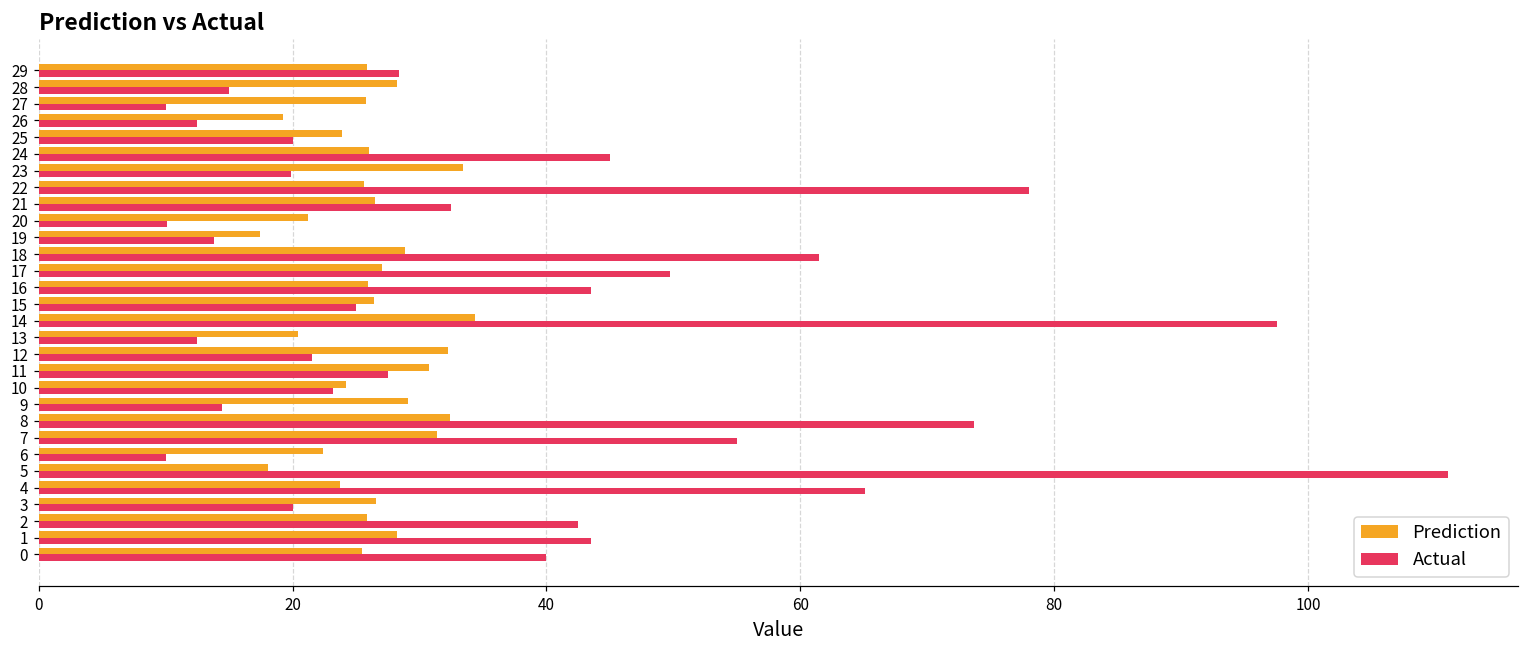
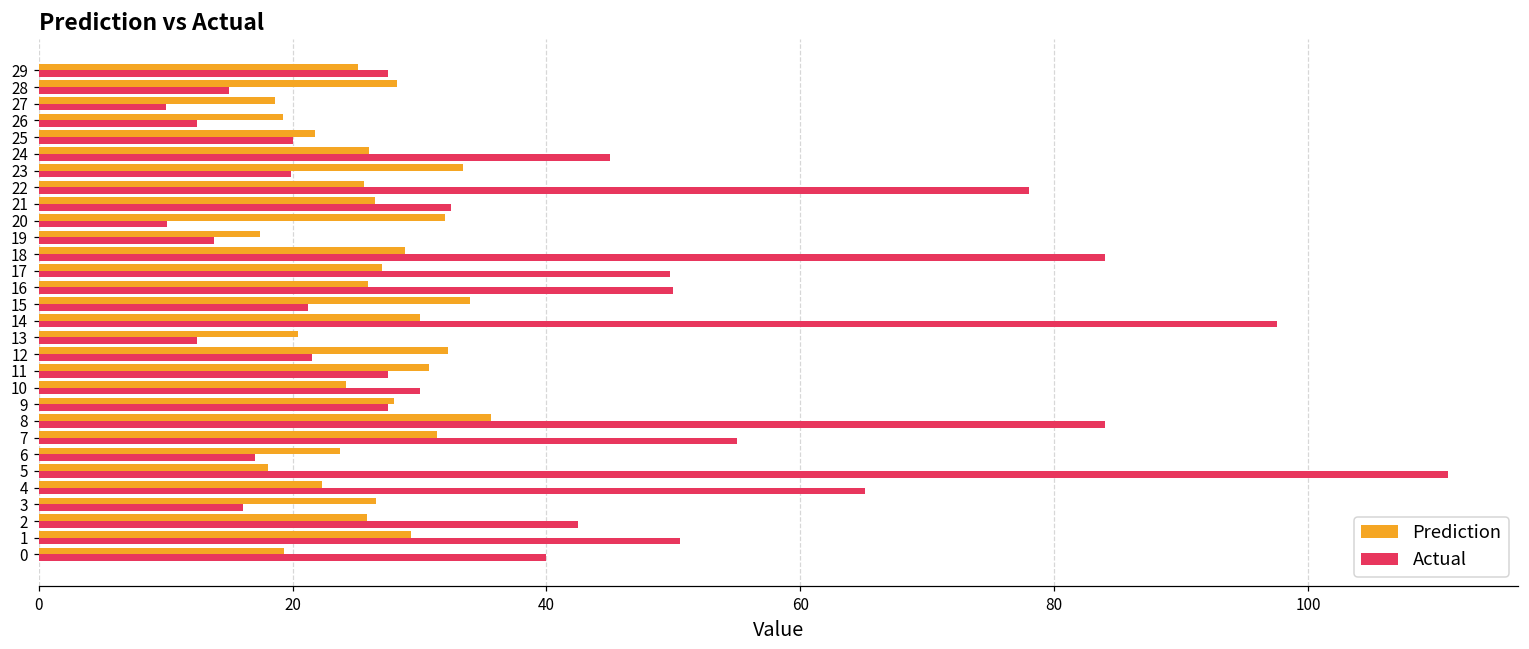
Prediction, 29: 25.9 -> 25.2
Actual, 29: 28.4 -> 27.5
Prediction, 27: 25.8 -> 18.6
Prediction, 25: 23.9 -> 21.7
Prediction, 20: 21.2 -> 32.0
Actual, 18: 61.5 -> 84.0
Actual, 16: 43.5 -> 50.0
Prediction, 15: 26.4 -> 34.0
Actual, 15: 25.0 -> 21.2
Prediction, 14: 34.4 -> 30.1
Actual, 10: 23.2 -> 30.0
Prediction, 9: 29.1 -> 28.0
Actual, 9: 14.4 -> 27.5
Prediction, 8: 32.4 -> 35.7
Actual, 8: 73.7 -> 84.0
Prediction, 6: 22.4 -> 23.7
Actual, 6: 10 -> 17
Prediction, 4: 23.8 -> 22.4
Actual, 3: 20.0 -> 16.1
Prediction, 1: 28.2 -> 29.3
Actual, 1: 43.5 -> 50.5
Prediction, 0: 25.5 -> 19.3
